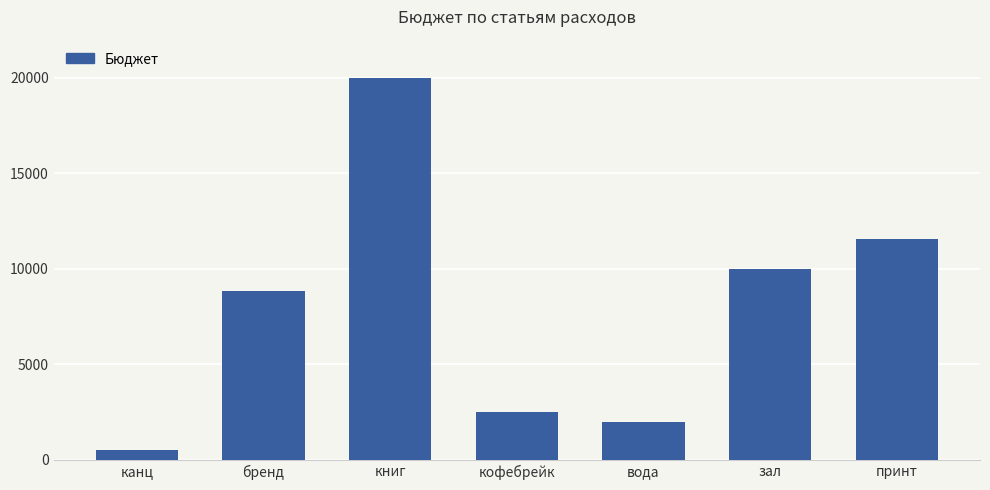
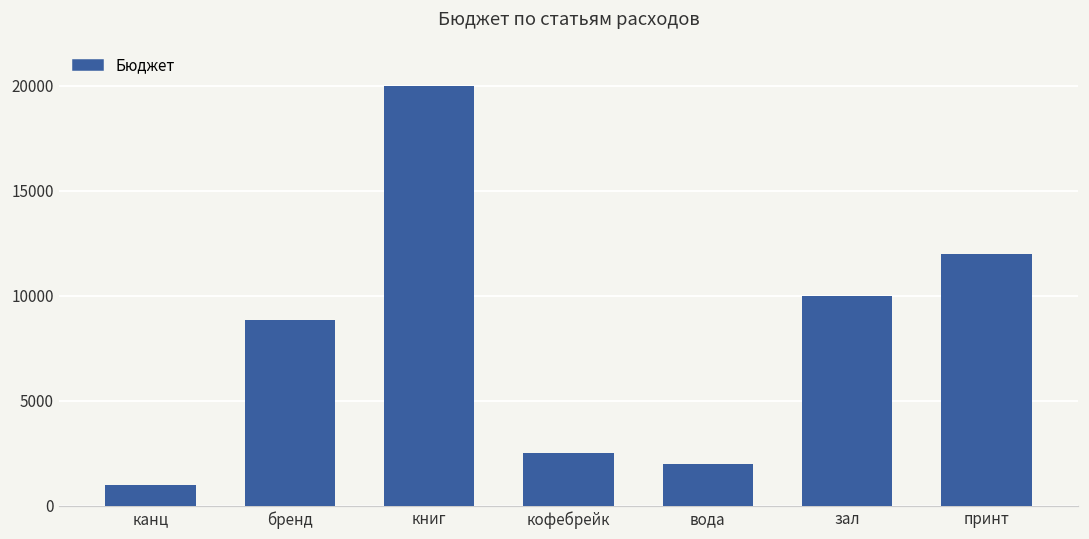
канц: 500 -> 1000
принт: 11600 -> 12000
